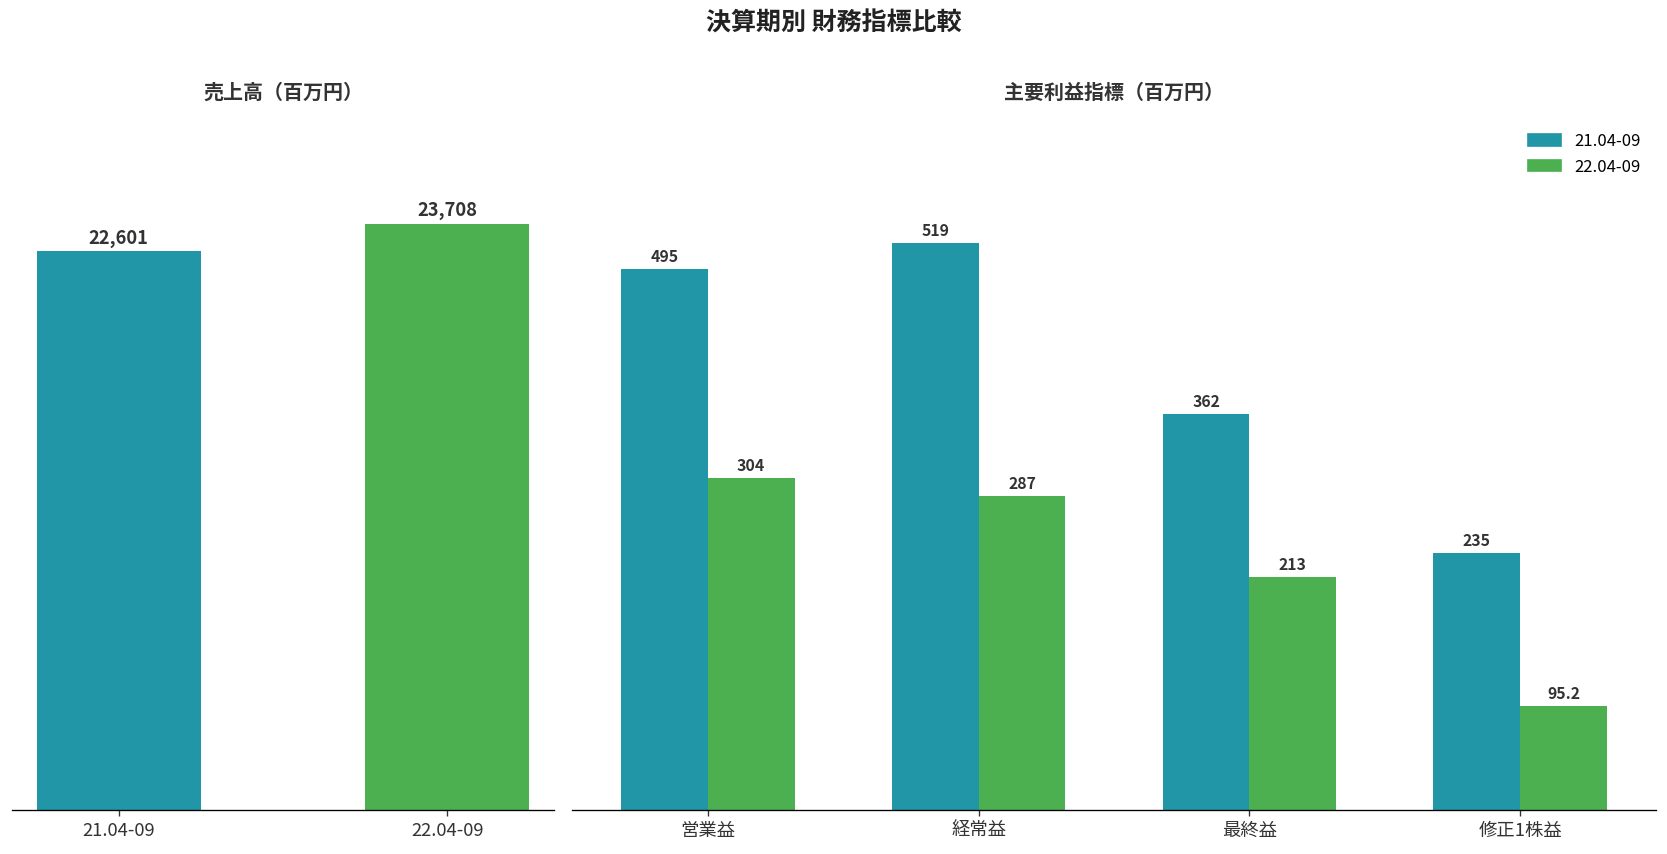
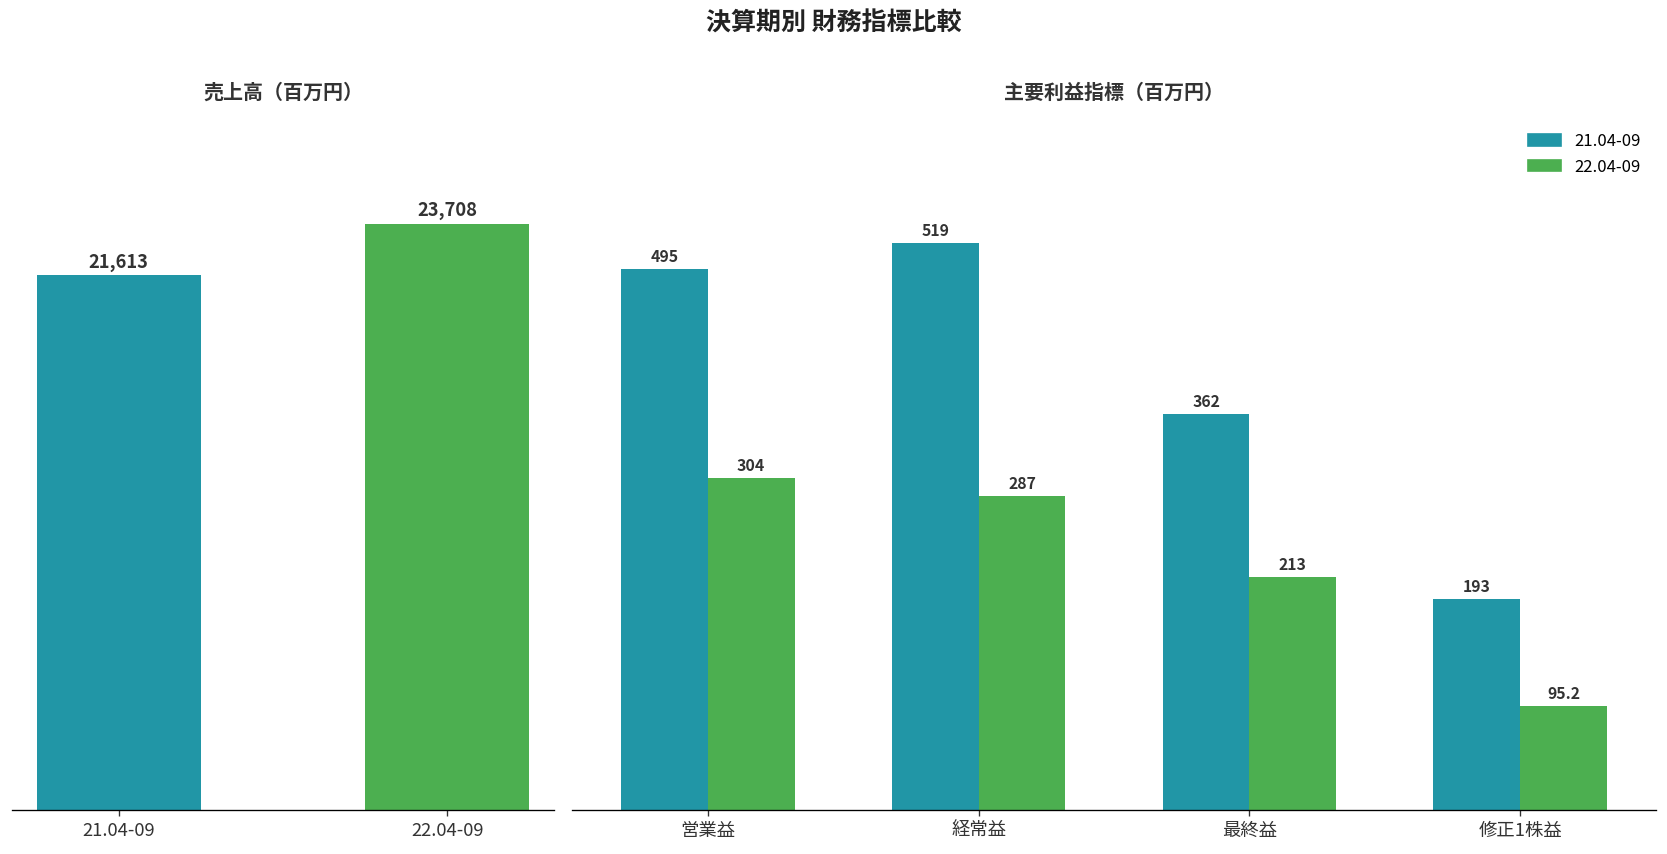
売上高（百万円）, 21.04-09: 22,601 -> 21,613
主要利益指標（百万円）, 21.04-09, 修正1株益: 235 -> 193
